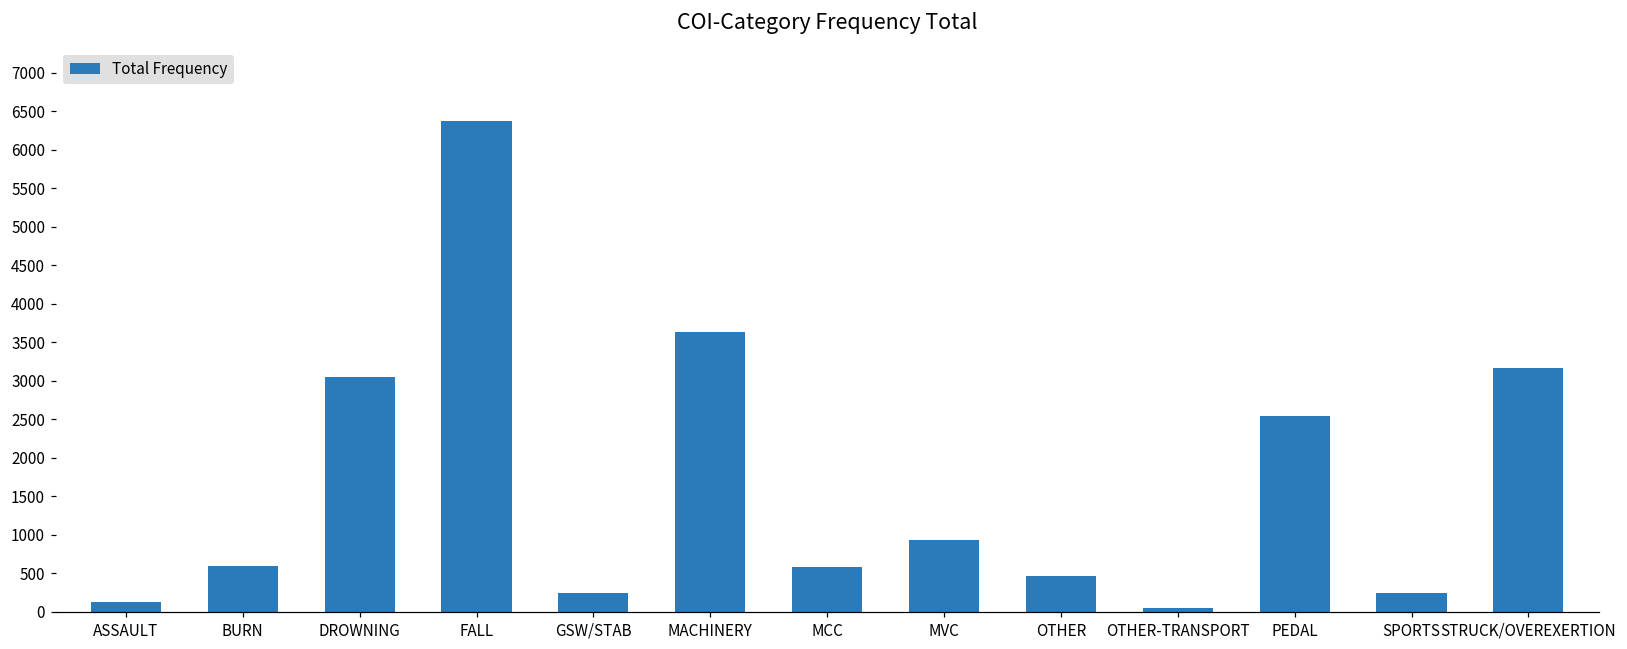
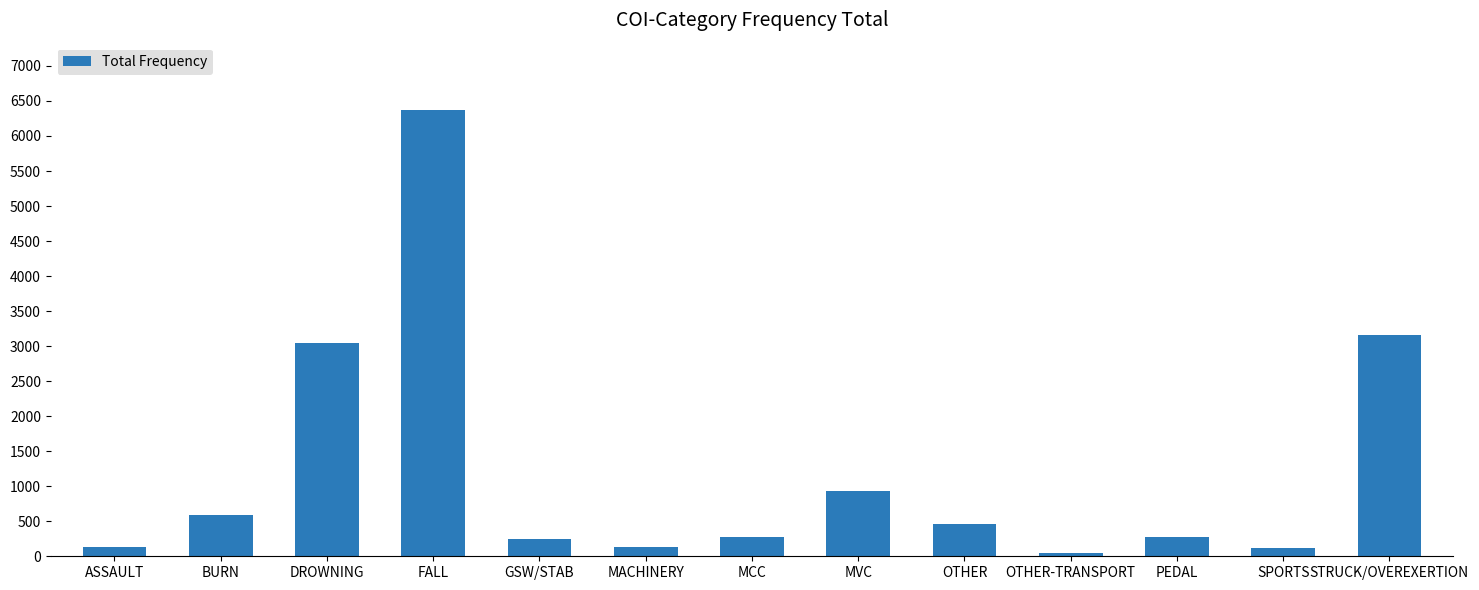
MACHINERY: 3600 -> 100
MCC: 600 -> 300
PEDAL: 2500 -> 300
SPORTS: 200 -> 100
